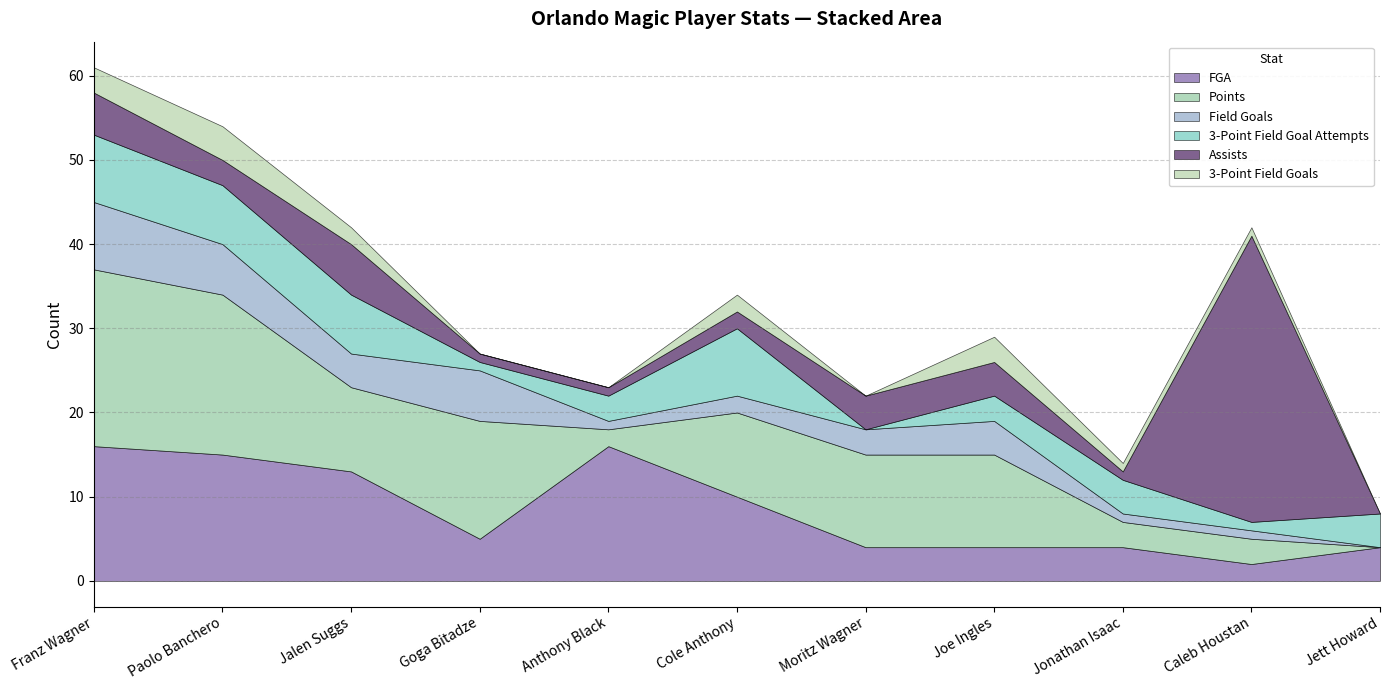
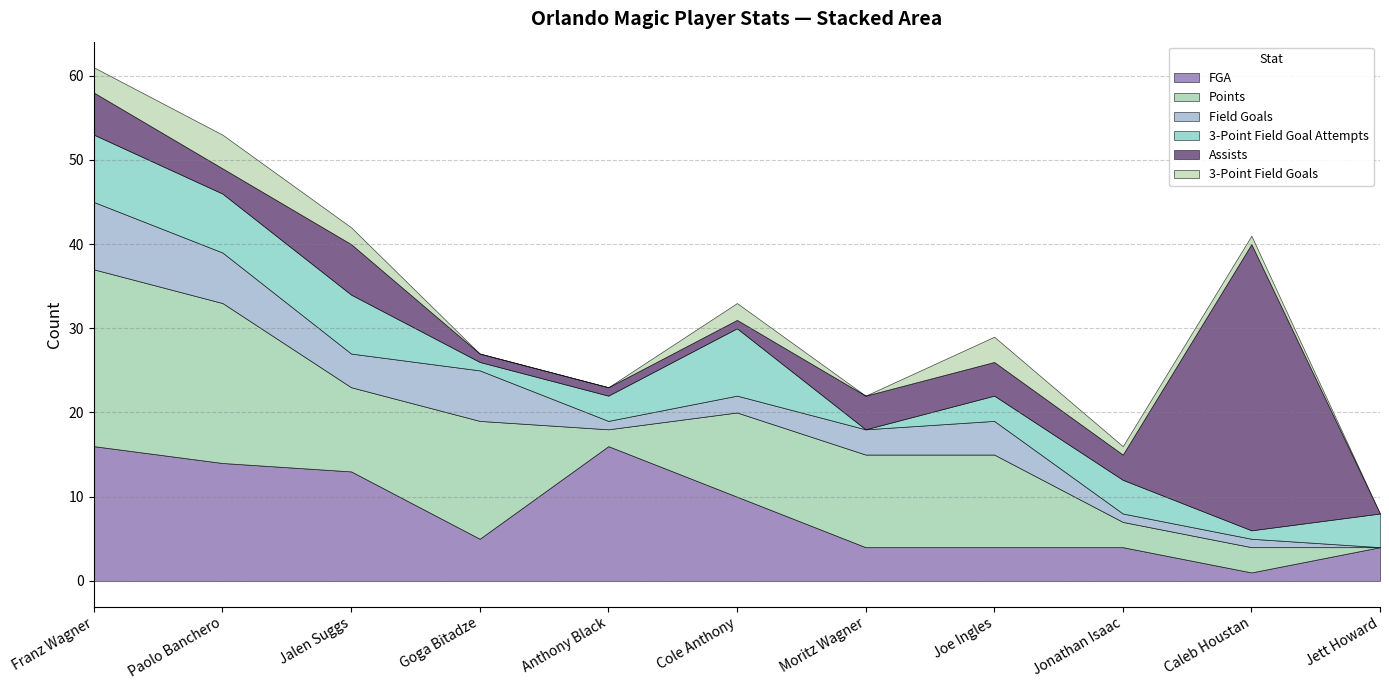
FGA, Paolo Banchero: 15 -> 14
Assists, Cole Anthony: 2 -> 1
Assists, Jonathan Isaac: 1 -> 3
FGA, Caleb Houstan: 2 -> 1
